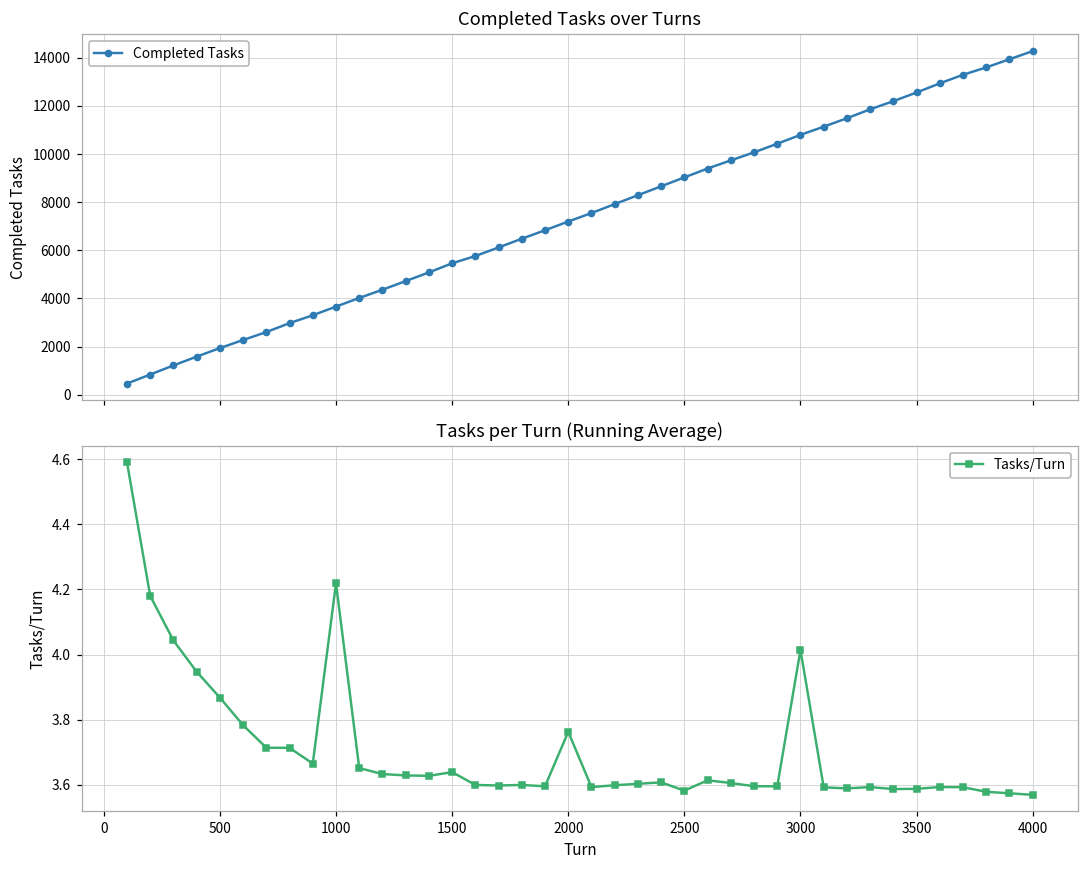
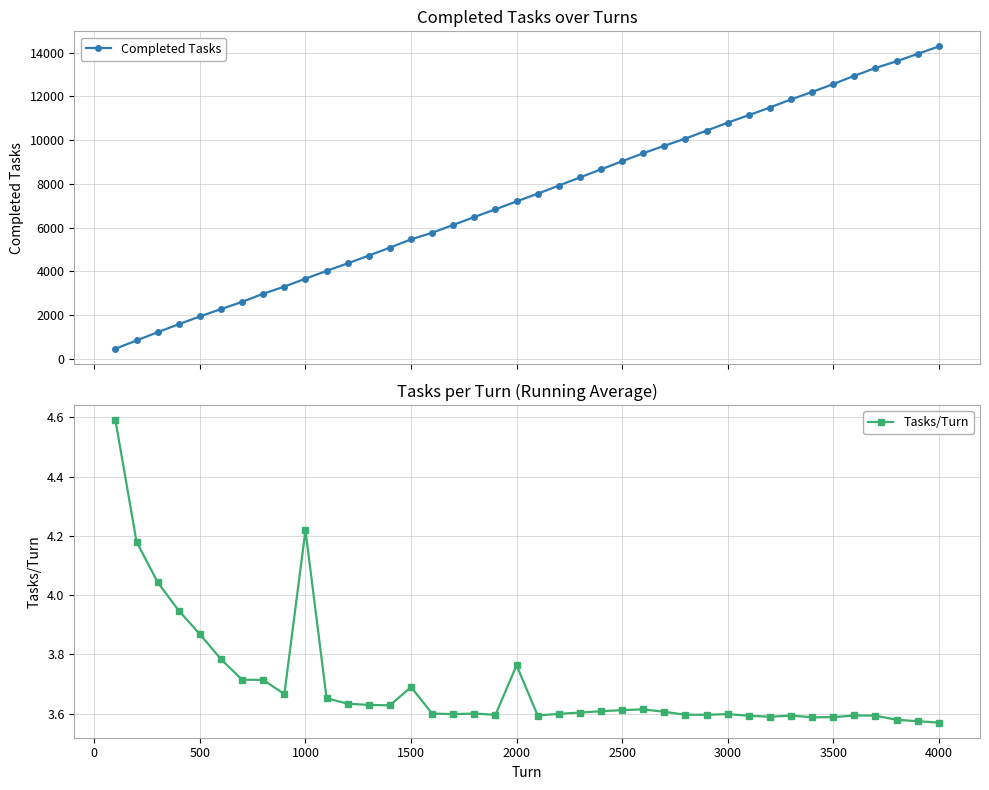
Tasks per Turn (Running Average), 1500: 3.64 -> 3.69
Tasks per Turn (Running Average), 2500: 3.58 -> 3.61
Tasks per Turn (Running Average), 3000: 4.01 -> 3.60
